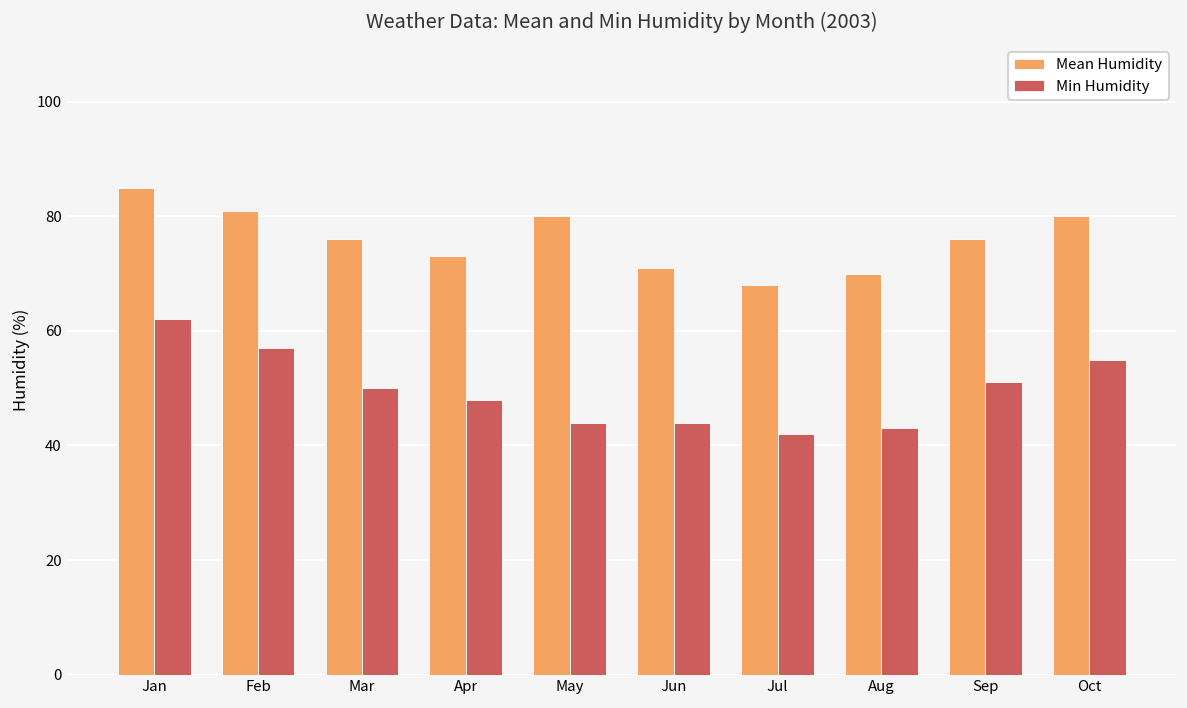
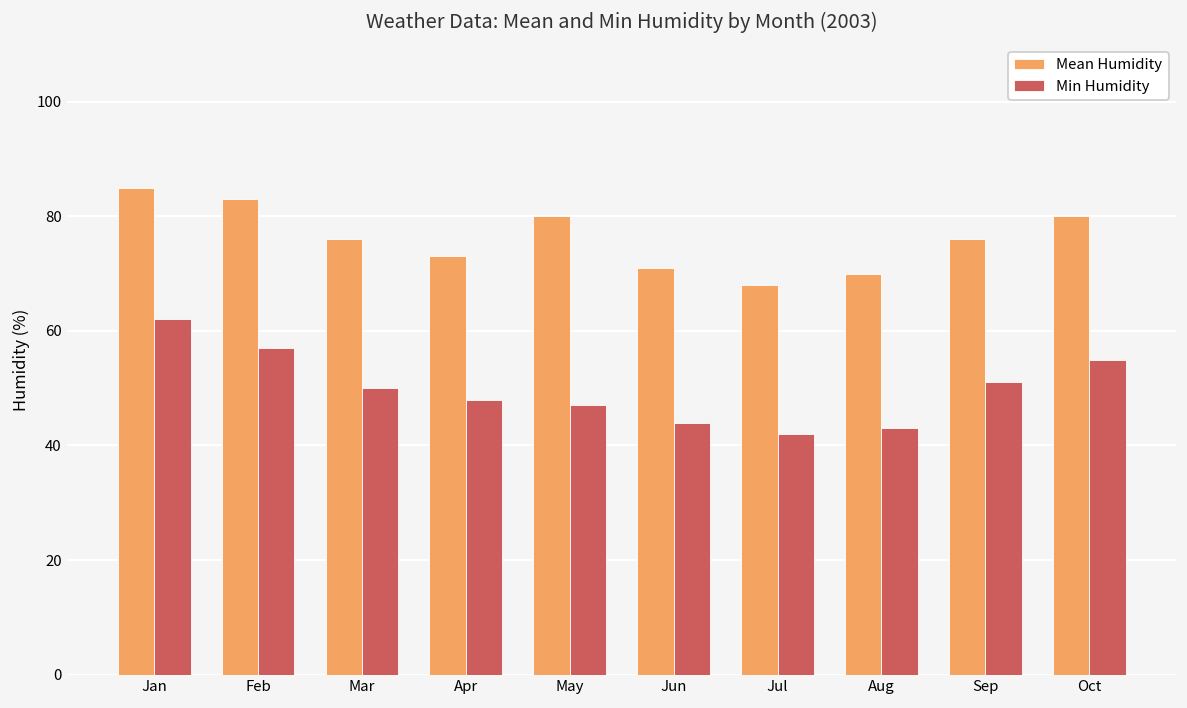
Mean Humidity, Feb: 81 -> 83
Min Humidity, May: 44 -> 47
